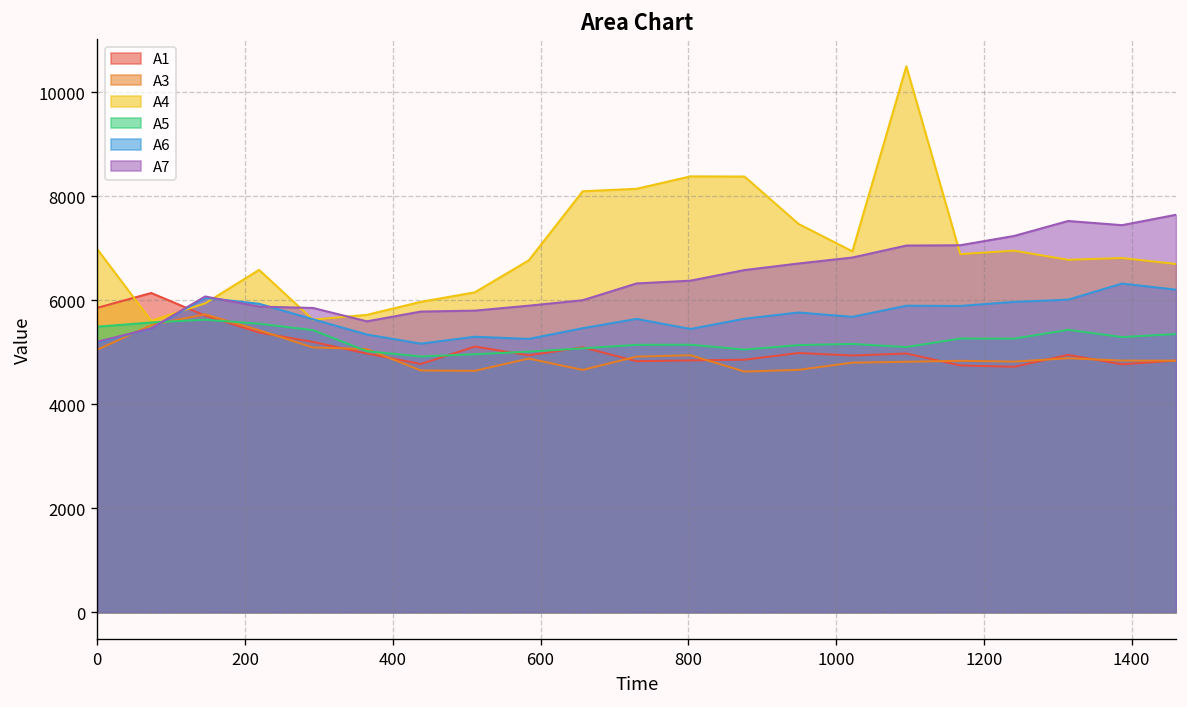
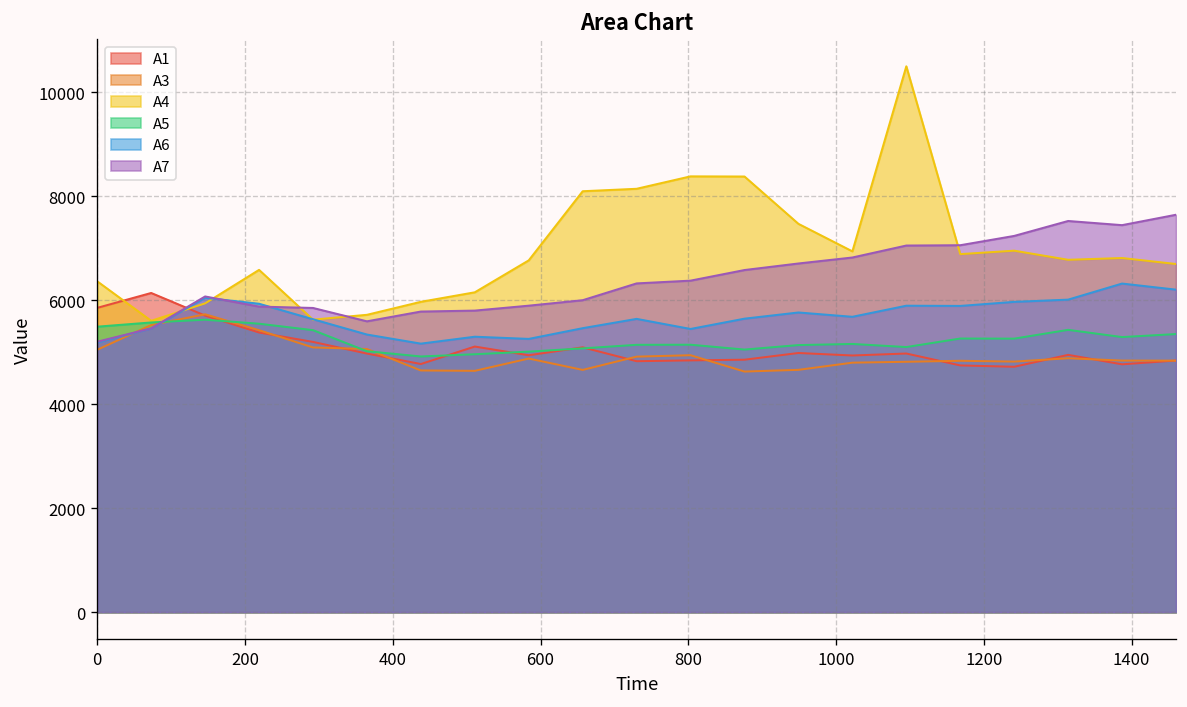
A4, 0: 7000 -> 6400
